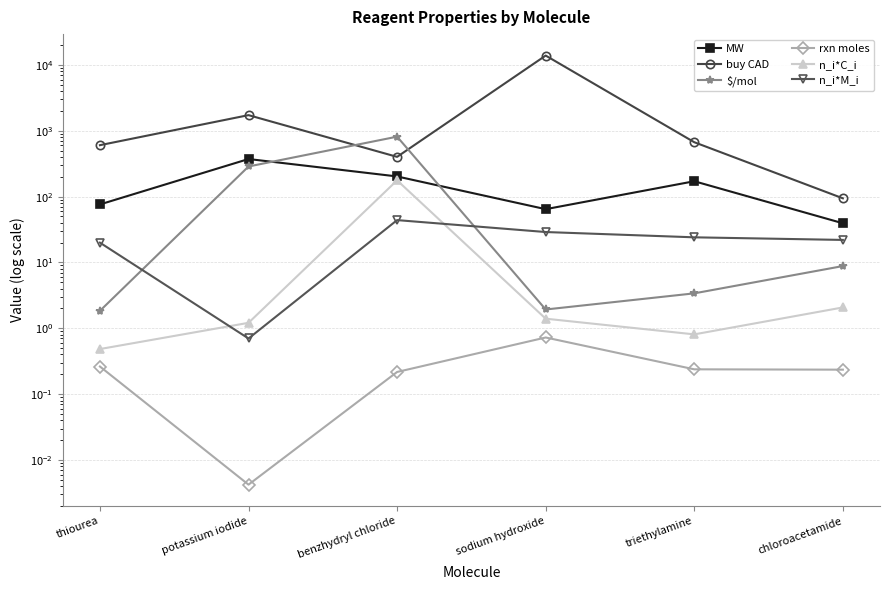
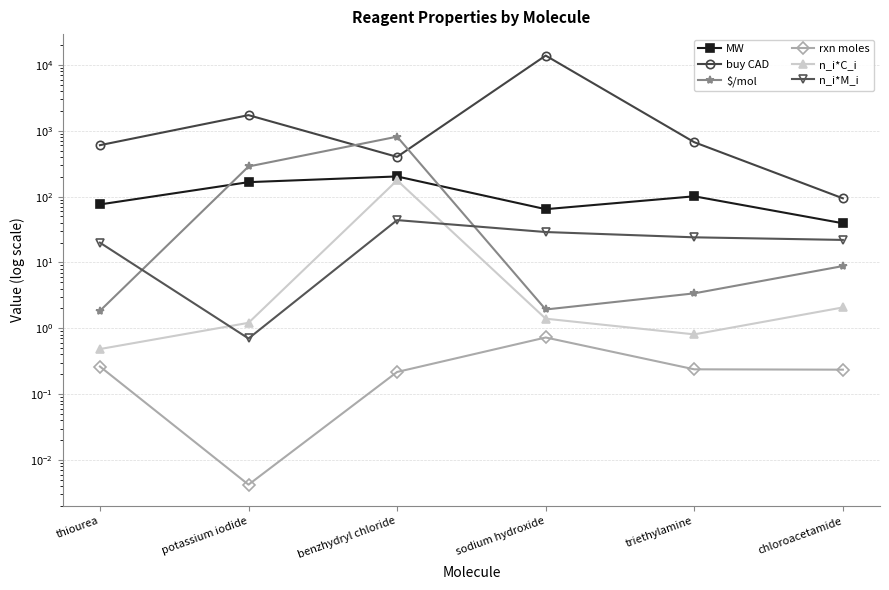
MW, potassium iodide: 400 -> 170
MW, triethylamine: 170 -> 100
